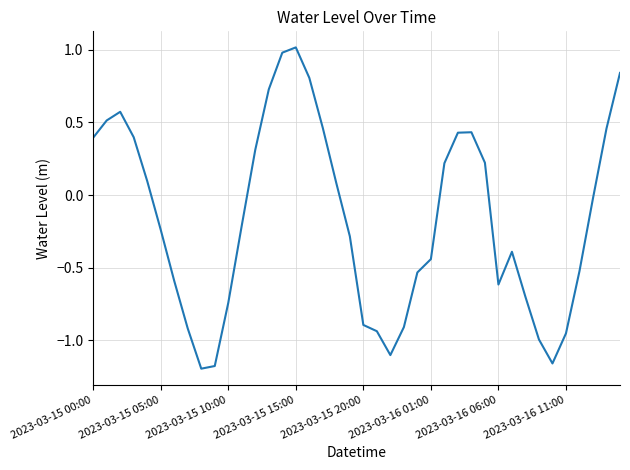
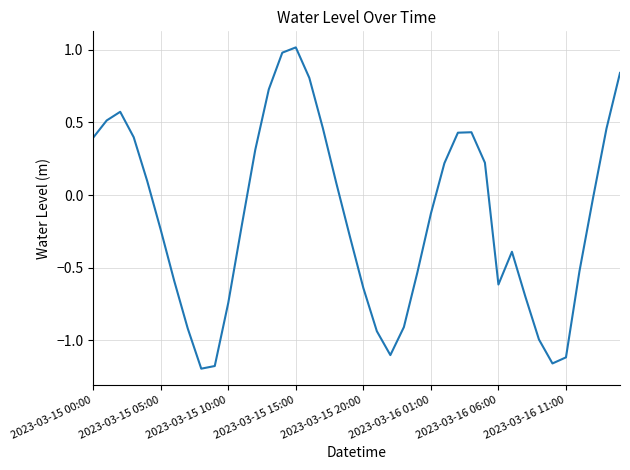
2023-03-15 20:00: -0.89 -> -0.64
2023-03-16 01:00: -0.44 -> -0.13
2023-03-16 11:00: -0.95 -> -1.12
